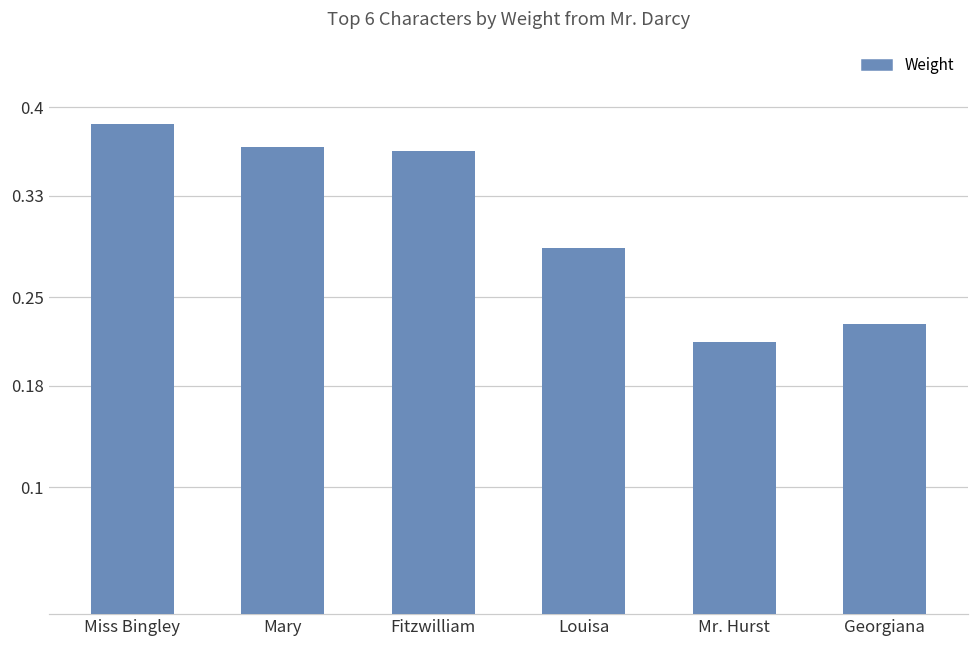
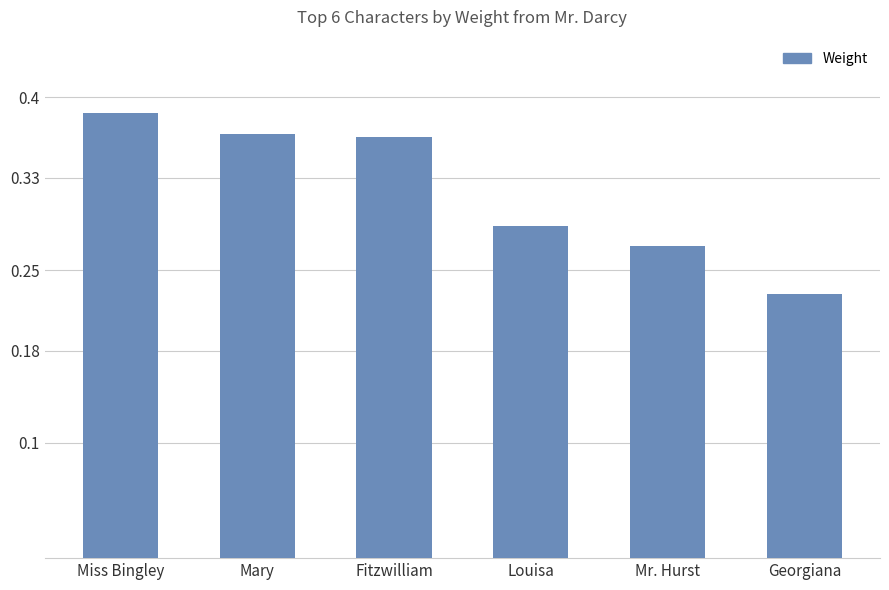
Mr. Hurst: 0.215 -> 0.271
